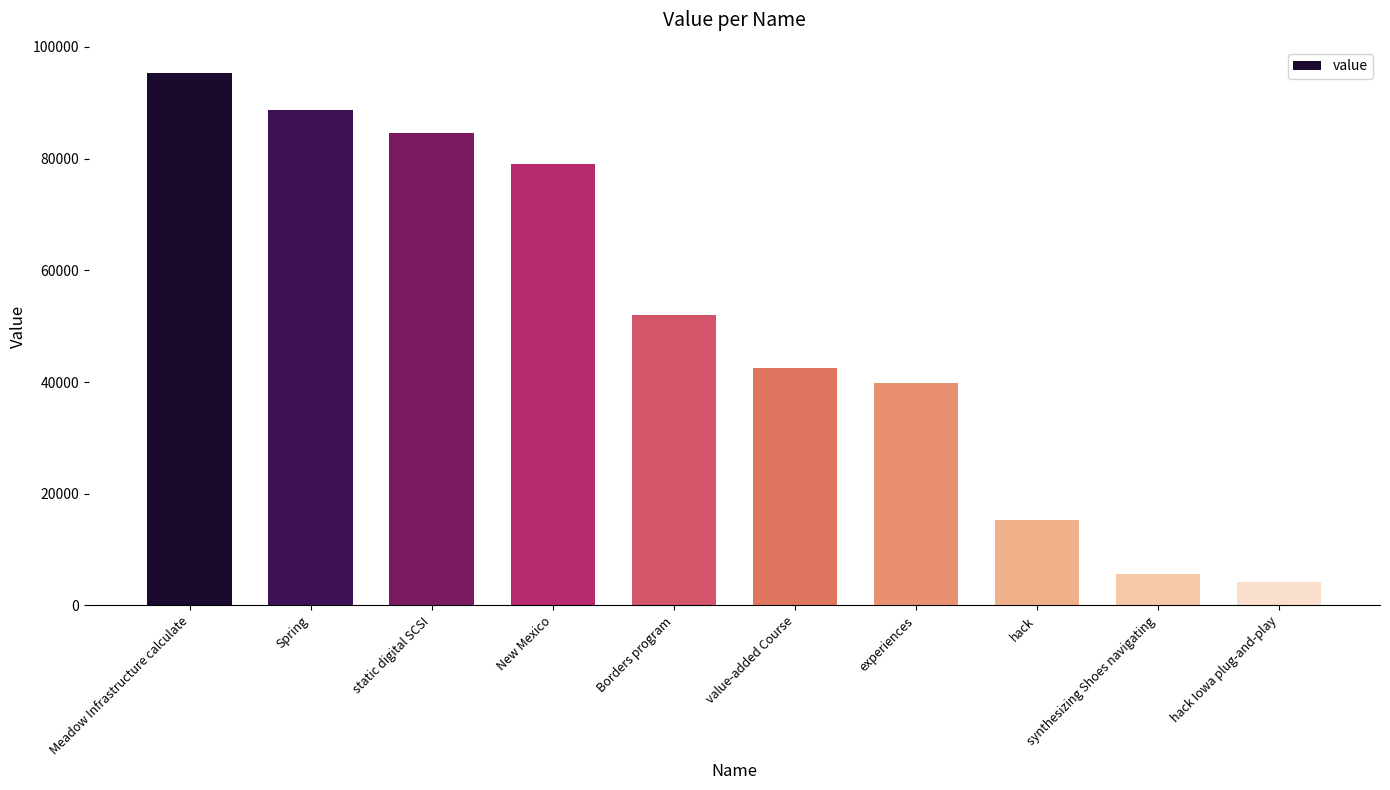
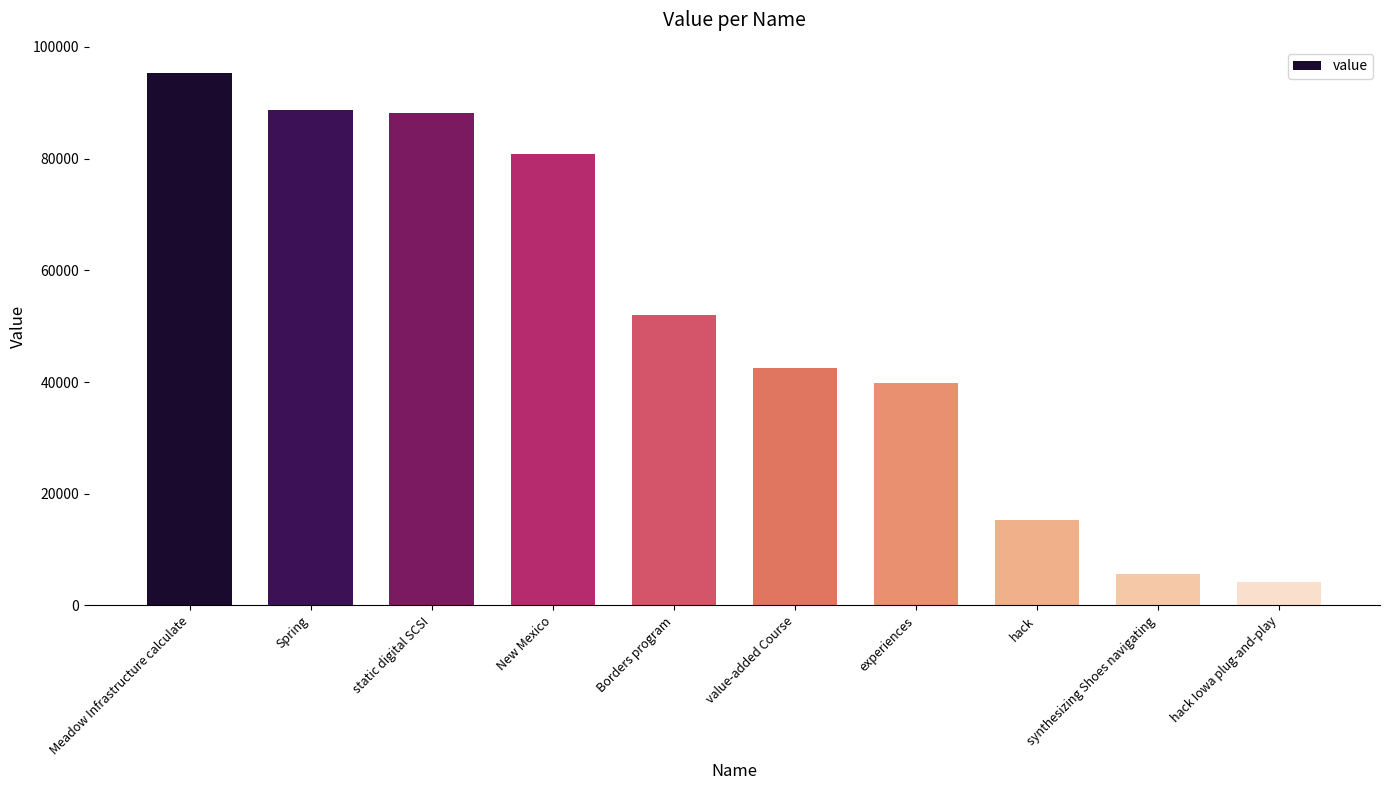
static digital SCSI: 85000 -> 88000
New Mexico: 79000 -> 81000
